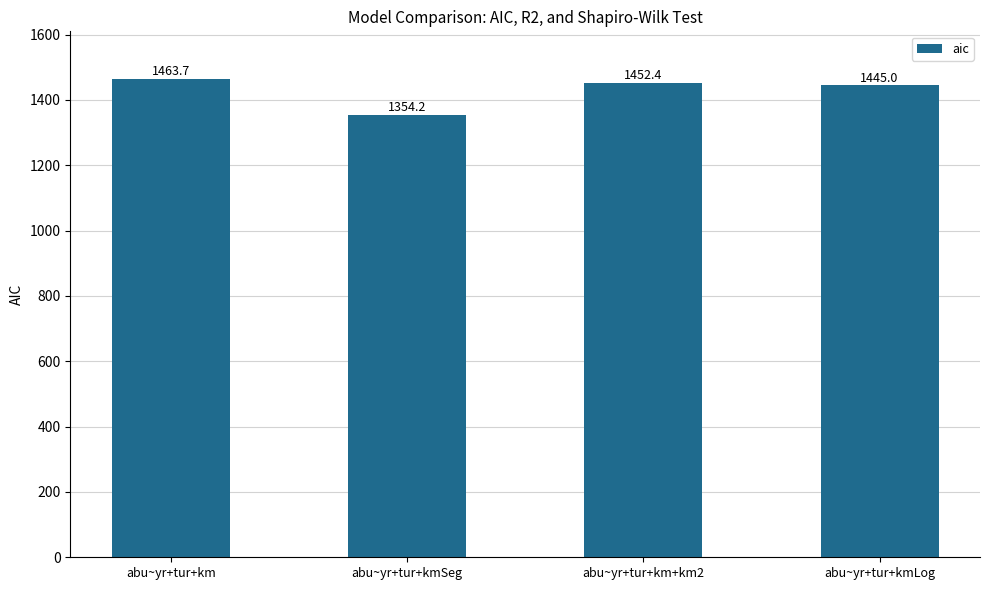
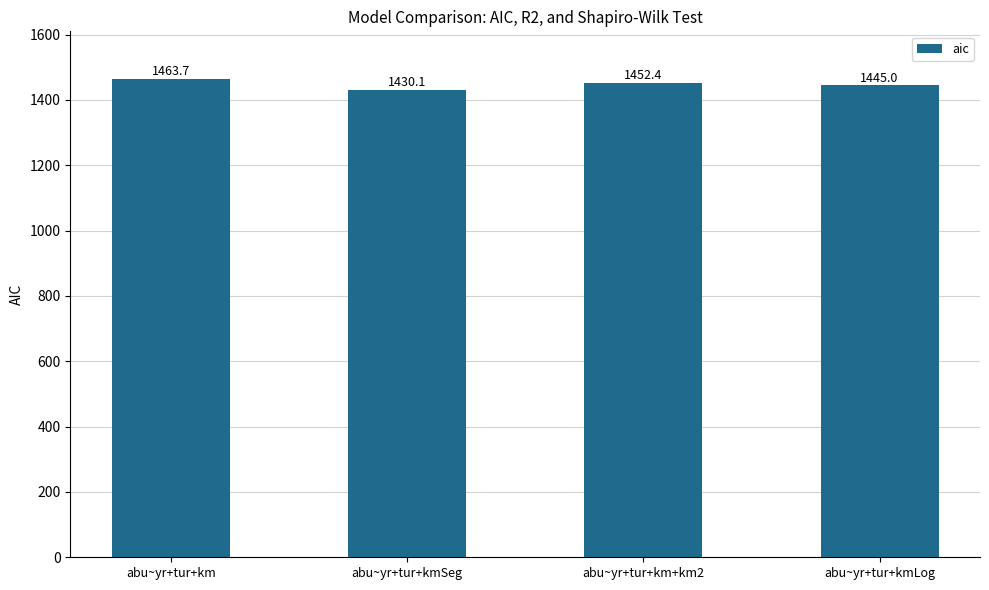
abu~yr+tur+kmSeg: 1354.2 -> 1430.1
